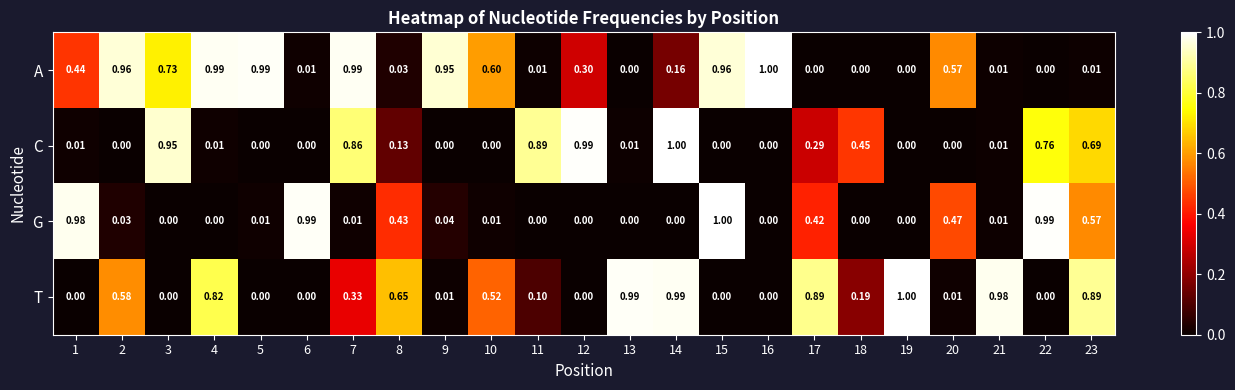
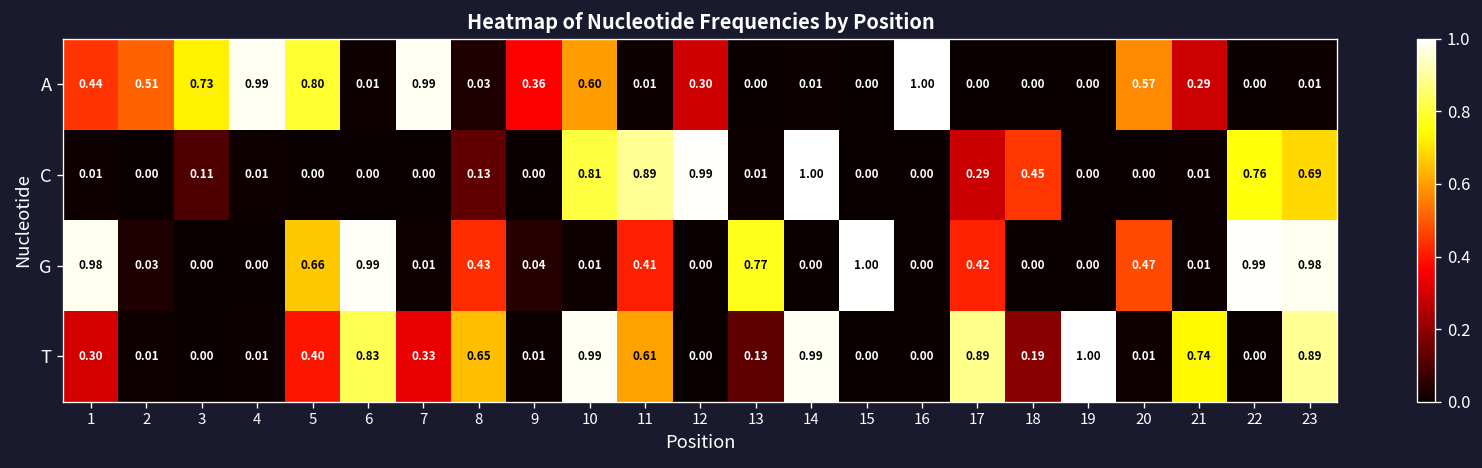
A, 2: 0.96 -> 0.51
A, 5: 0.99 -> 0.80
A, 9: 0.95 -> 0.36
A, 14: 0.16 -> 0.01
A, 15: 0.96 -> 0.00
A, 21: 0.01 -> 0.29
C, 3: 0.95 -> 0.11
C, 7: 0.86 -> 0.00
C, 10: 0.00 -> 0.81
G, 5: 0.01 -> 0.66
G, 11: 0.00 -> 0.41
G, 13: 0.00 -> 0.77
G, 23: 0.57 -> 0.98
T, 1: 0.00 -> 0.30
T, 2: 0.58 -> 0.01
T, 4: 0.82 -> 0.01
T, 5: 0.00 -> 0.40
T, 6: 0.00 -> 0.83
T, 10: 0.52 -> 0.99
T, 11: 0.10 -> 0.61
T, 13: 0.99 -> 0.13
T, 21: 0.98 -> 0.74
